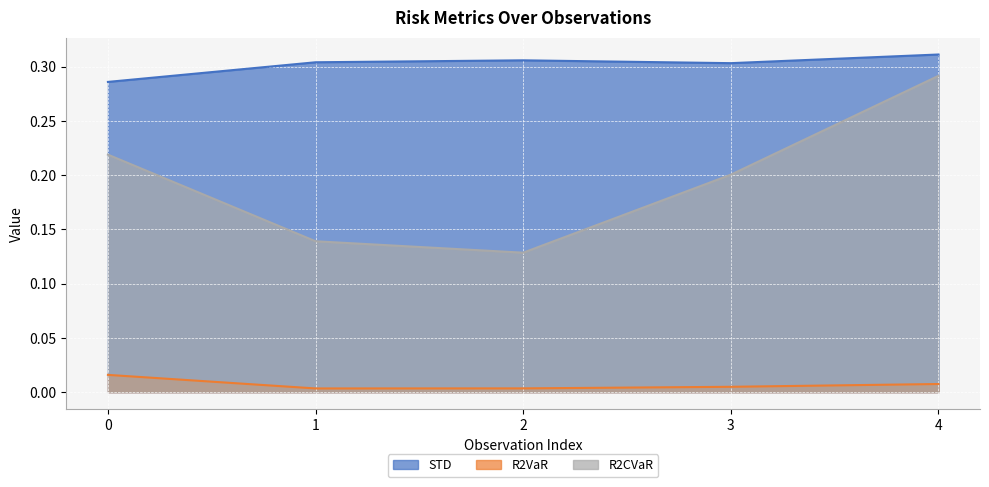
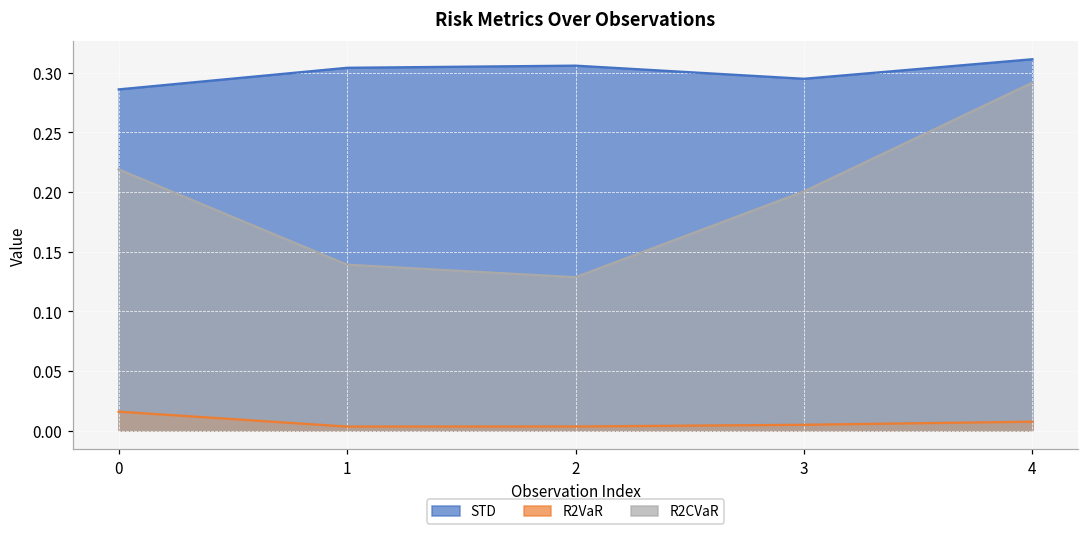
STD, 3: 0.303 -> 0.295
